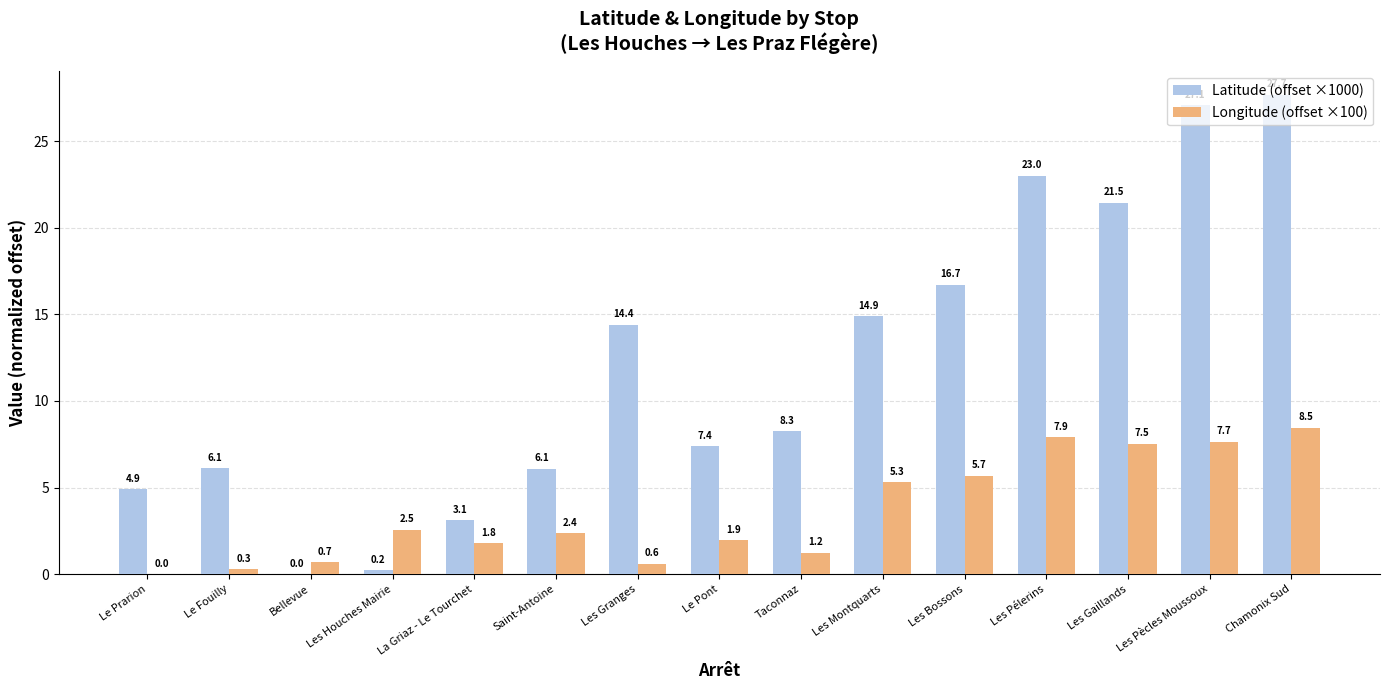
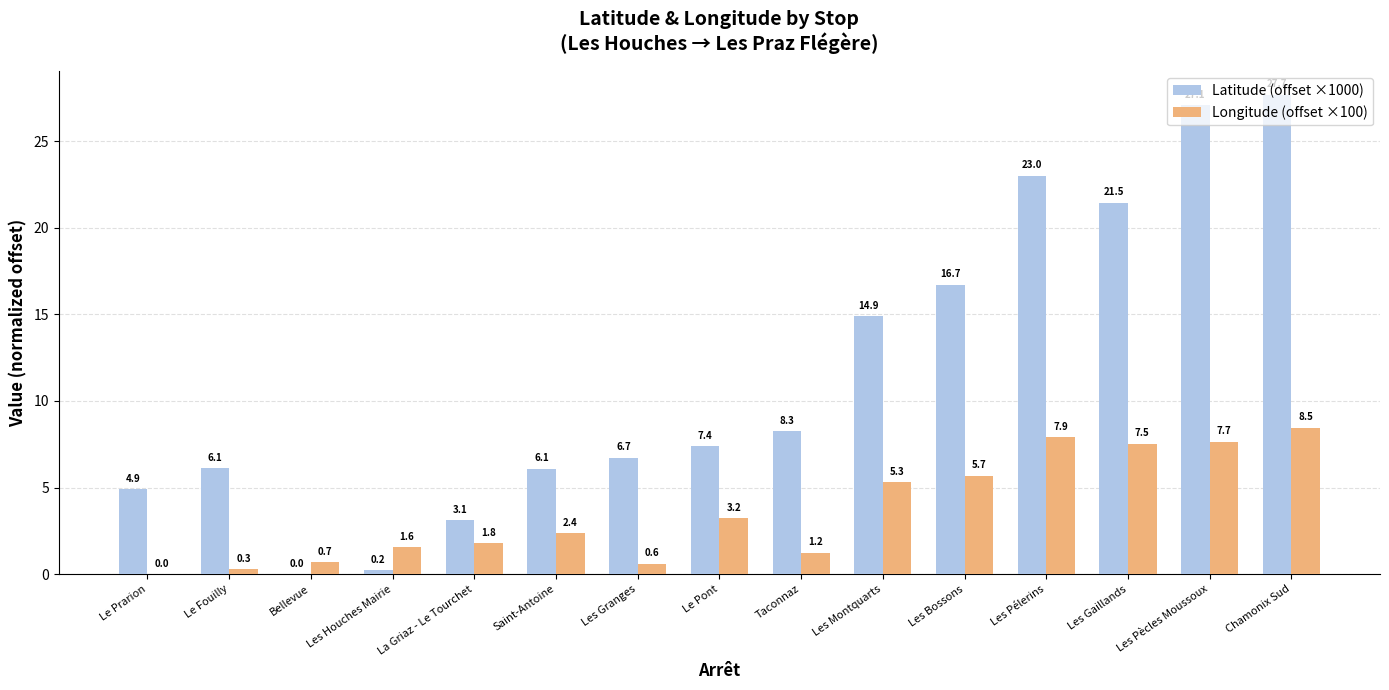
Longitude (offset ×100), Les Houches Mairie: 2.5 -> 1.6
Latitude (offset ×1000), Les Granges: 14.4 -> 6.7
Longitude (offset ×100), Le Pont: 1.9 -> 3.2
